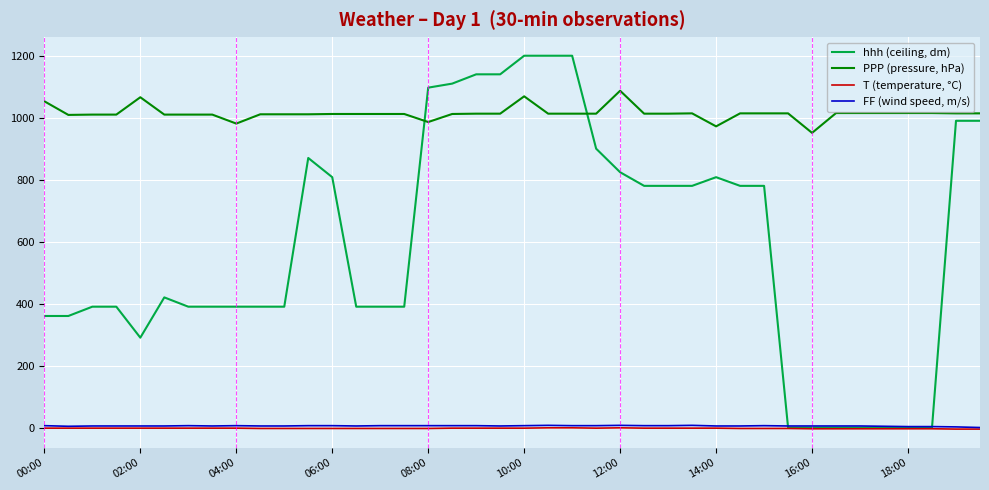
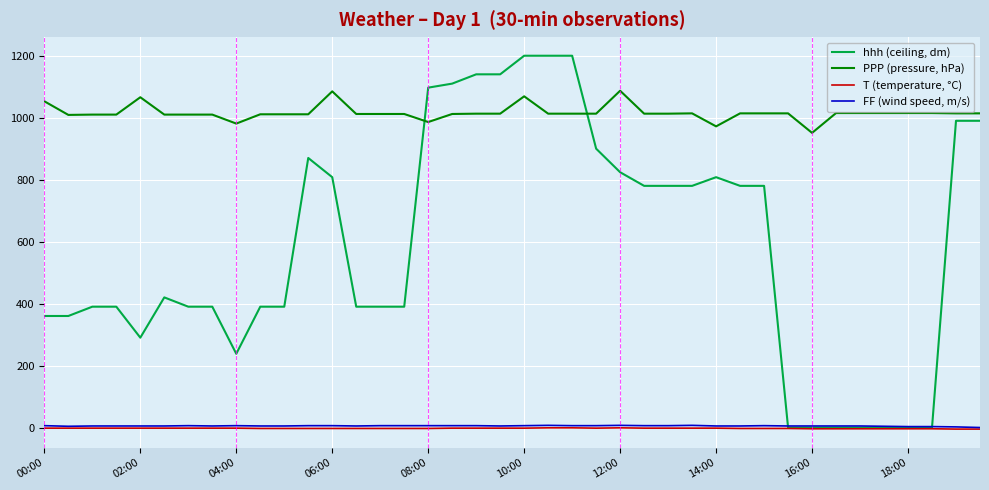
hhh (ceiling, dm), 04:00: 390 -> 240
PPP (pressure, hPa), 06:00: 1010 -> 1090
